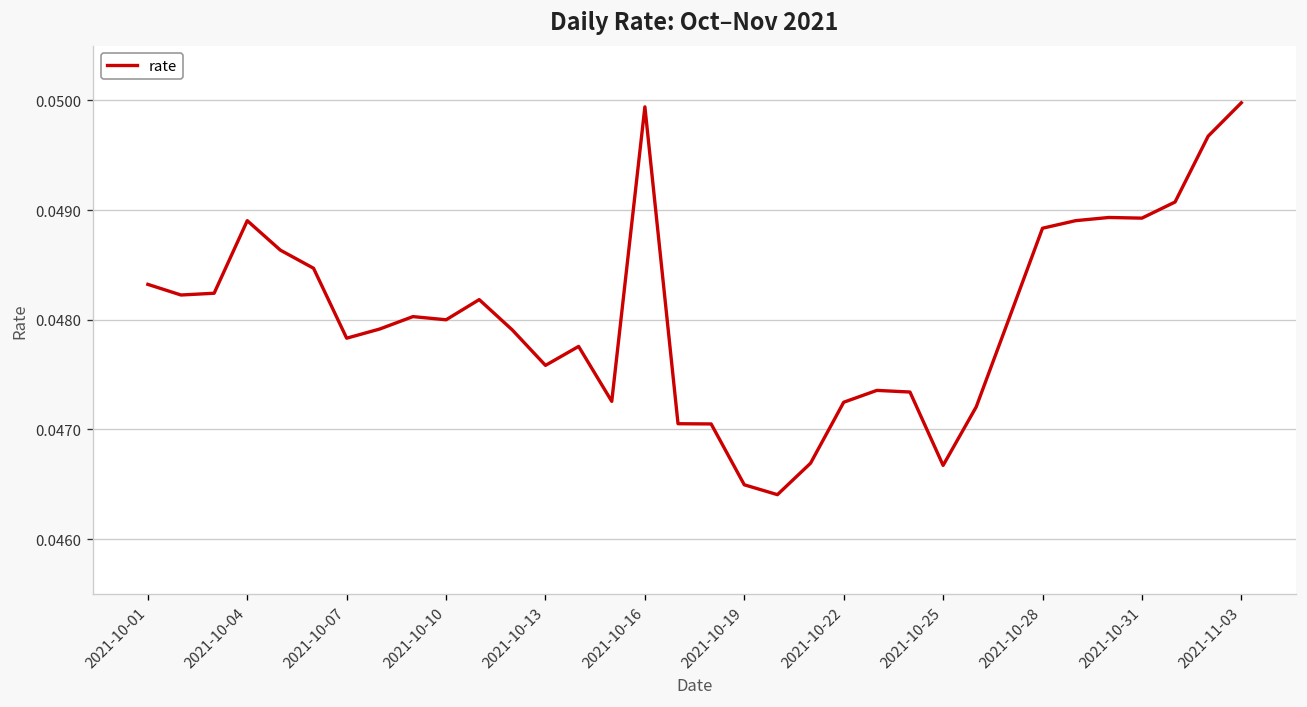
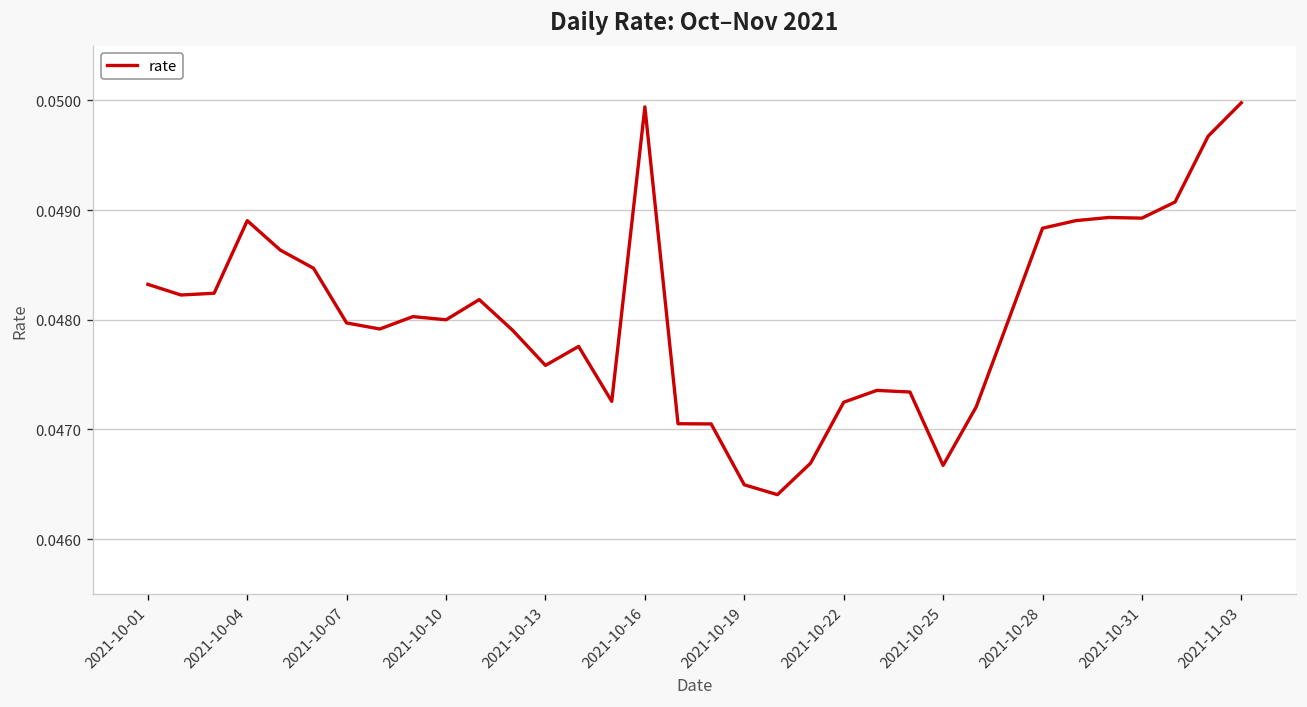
2021-10-07: 0.0478 -> 0.0480
